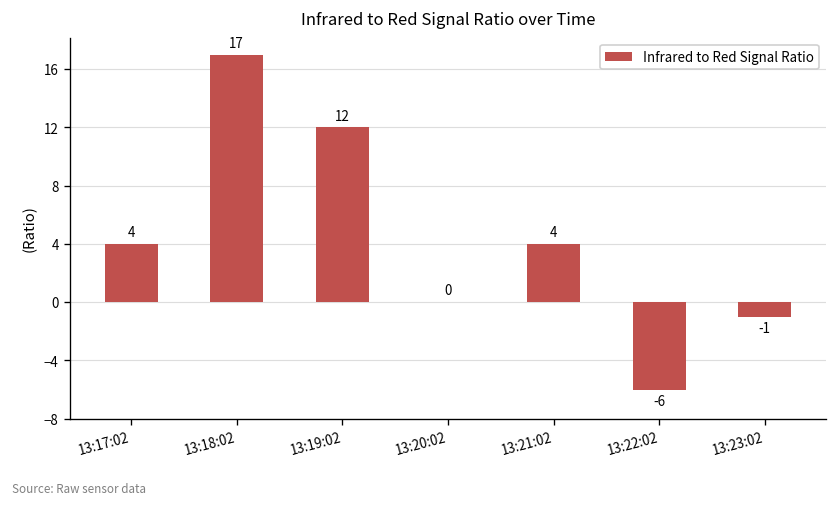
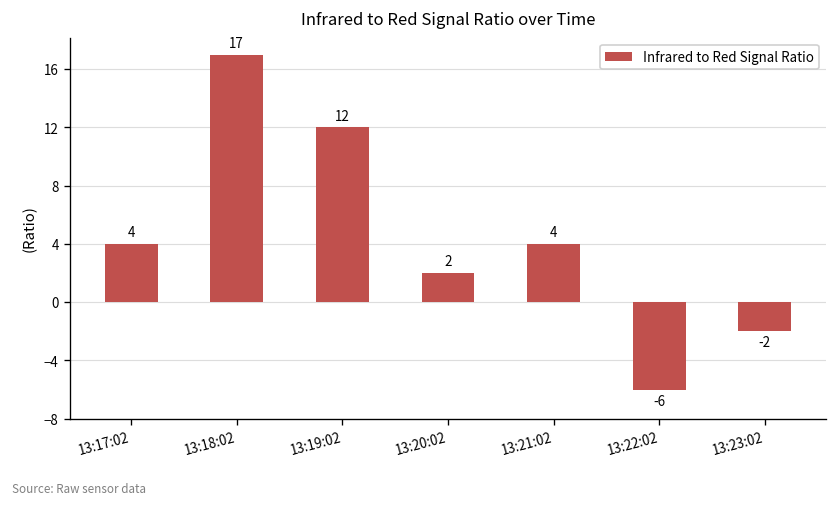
13:20:02: 0 -> 2
13:23:02: -1 -> -2
